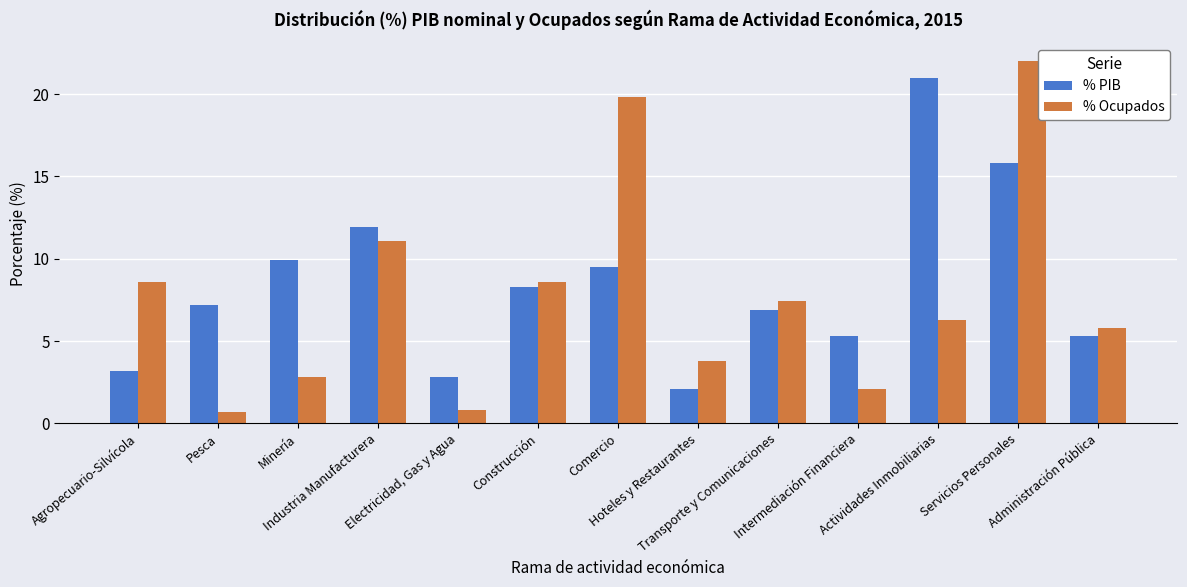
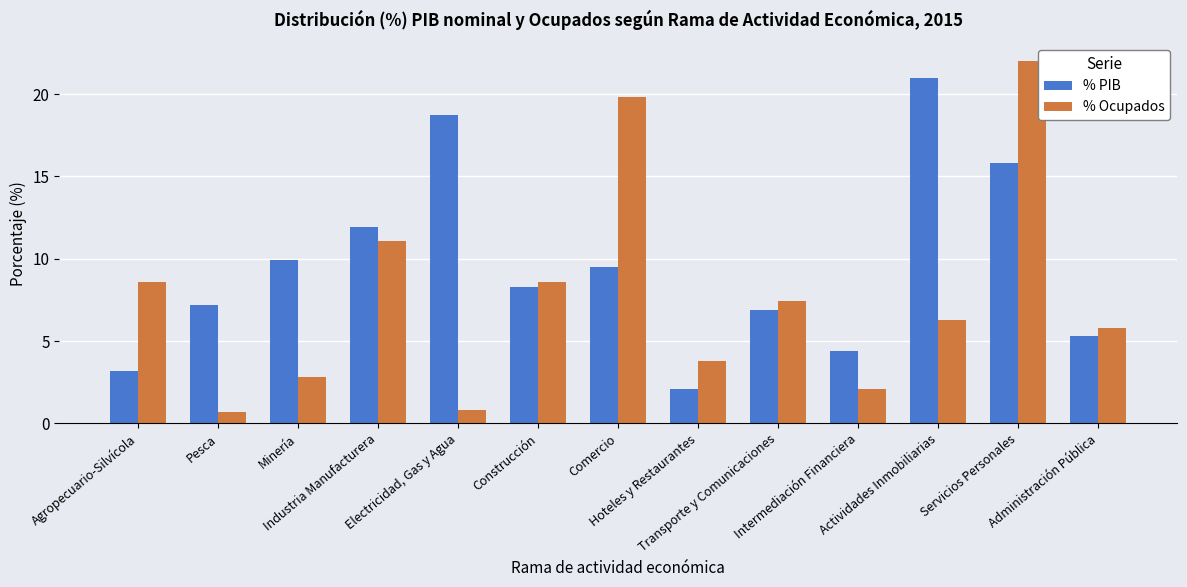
% PIB, Electricidad, Gas y Agua: 2.8 -> 18.7
% PIB, Intermediación Financiera: 5.3 -> 4.4
